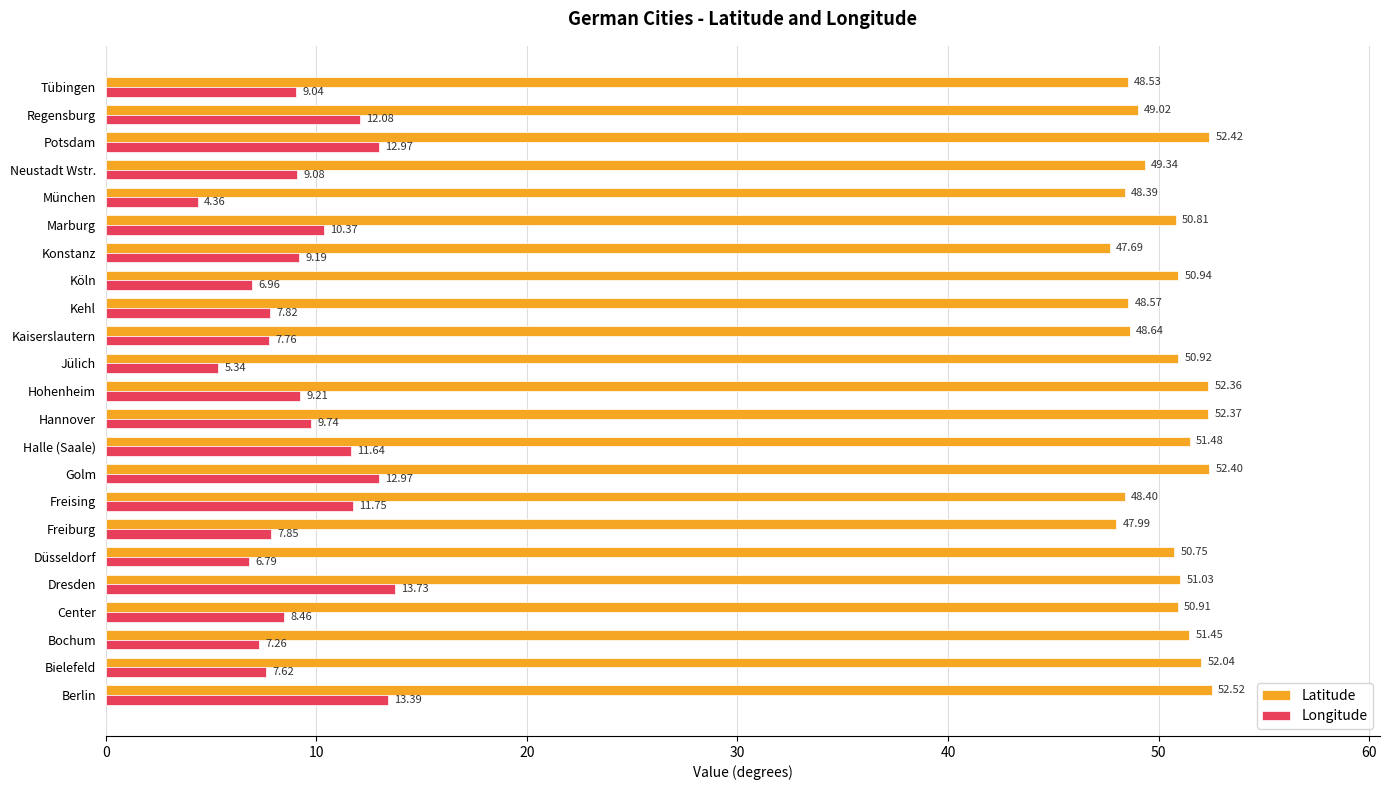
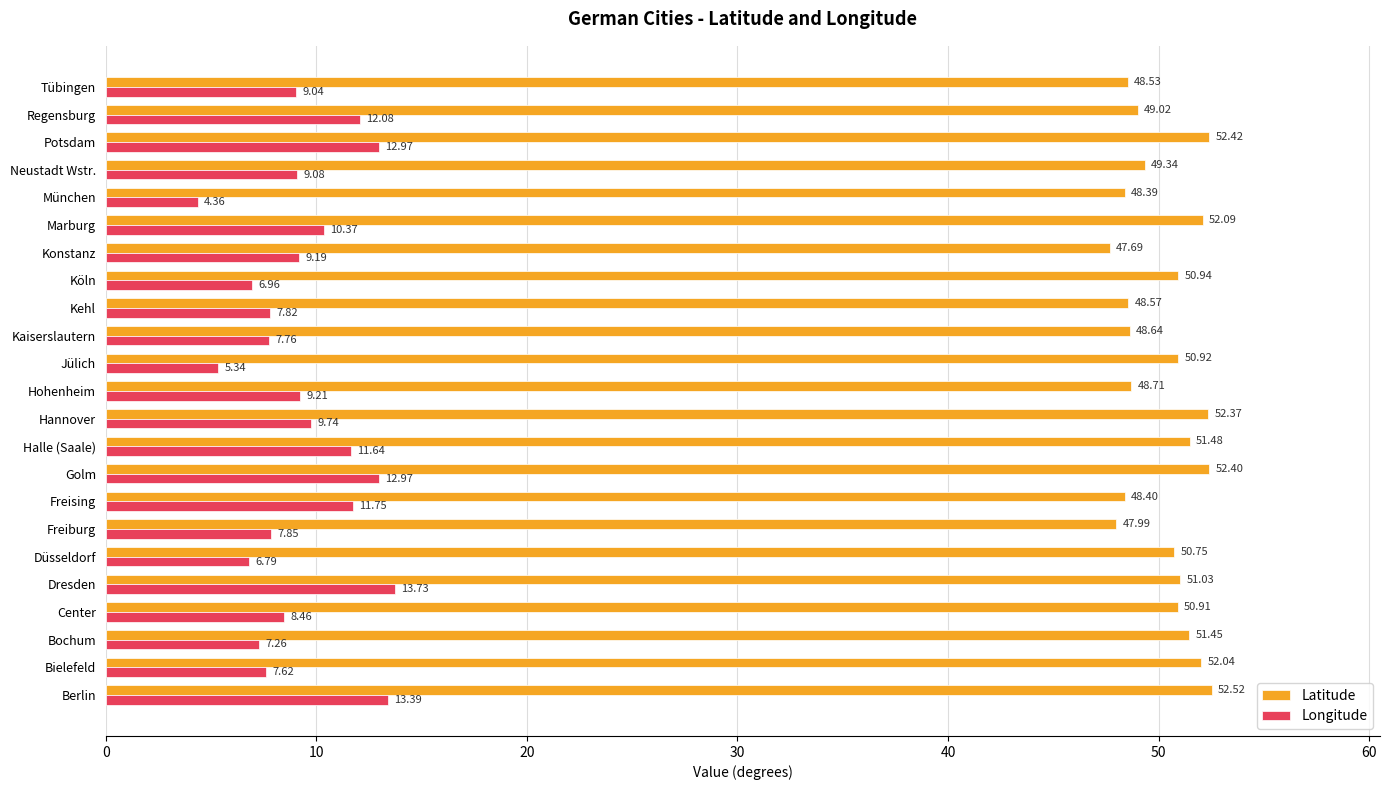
Latitude, Marburg: 50.81 -> 52.09
Latitude, Hohenheim: 52.36 -> 48.71
